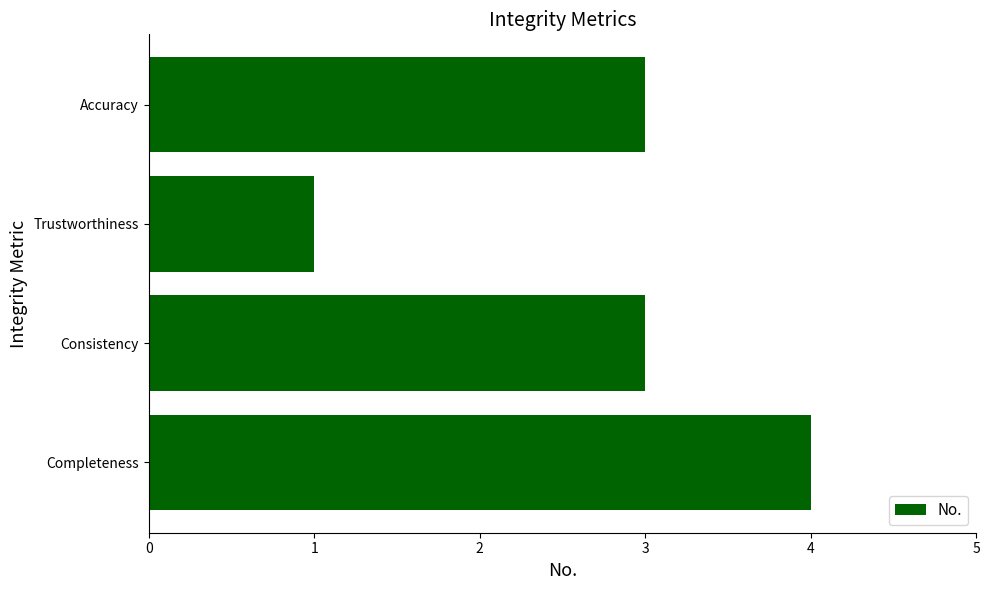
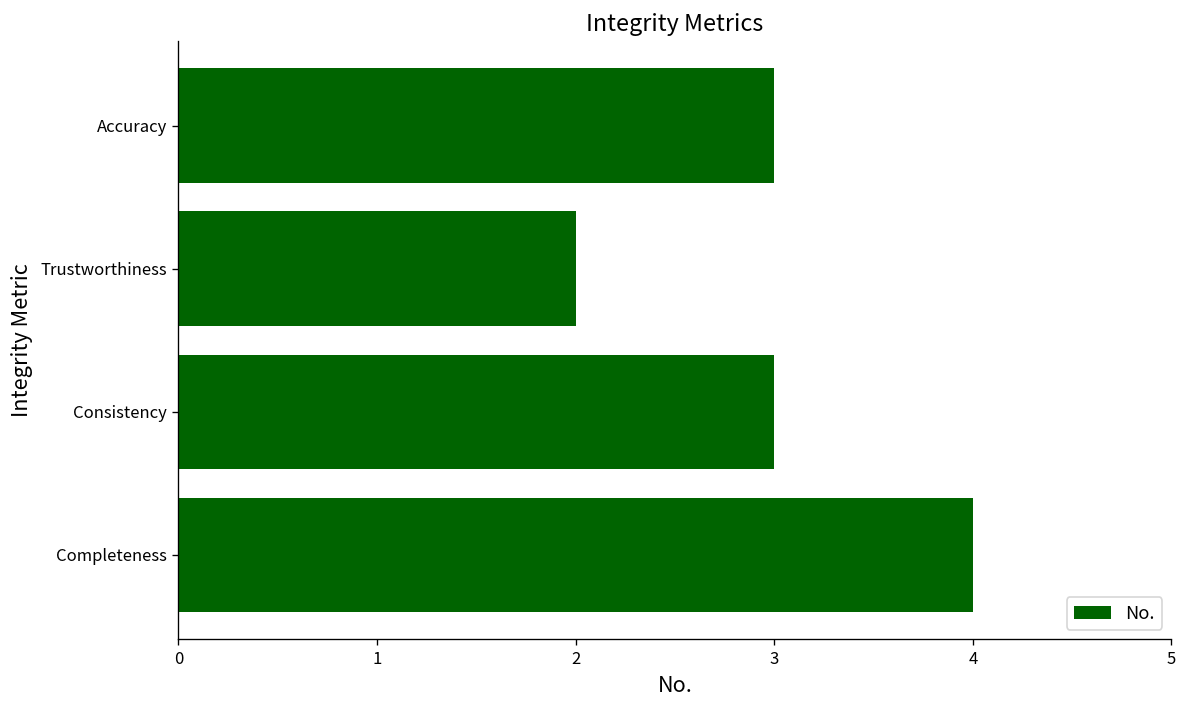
Trustworthiness: 1 -> 2
